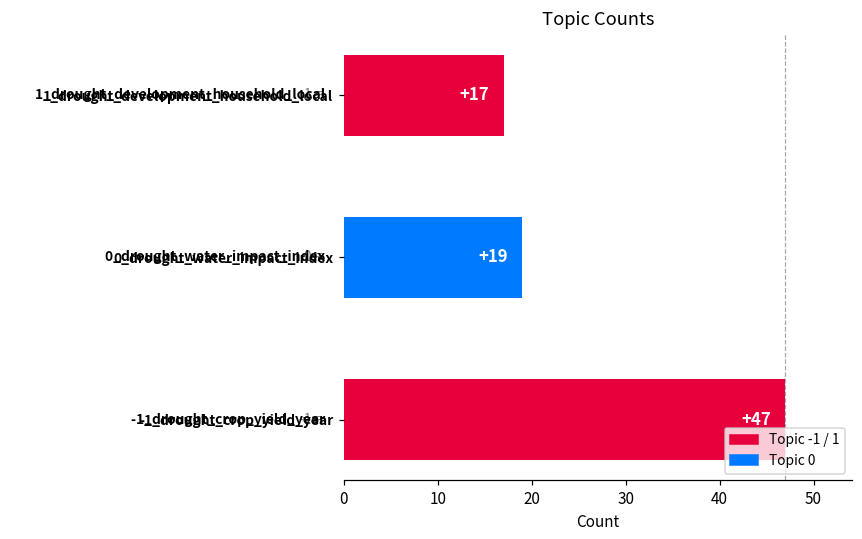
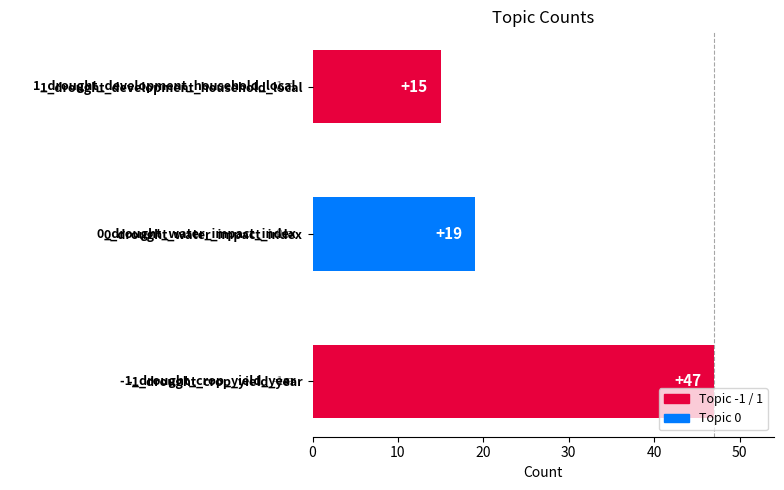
1_drought_development_household_local: +17 -> +15
